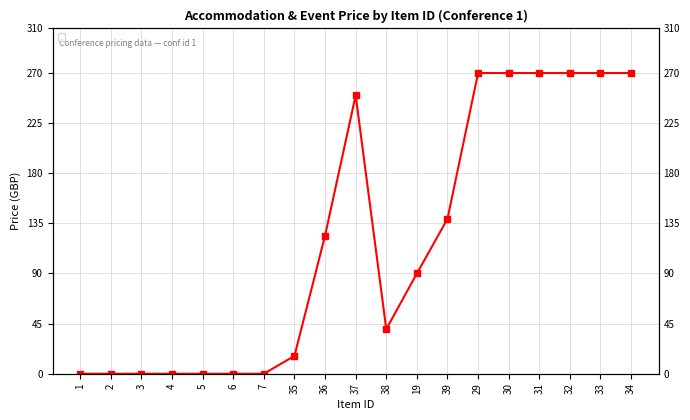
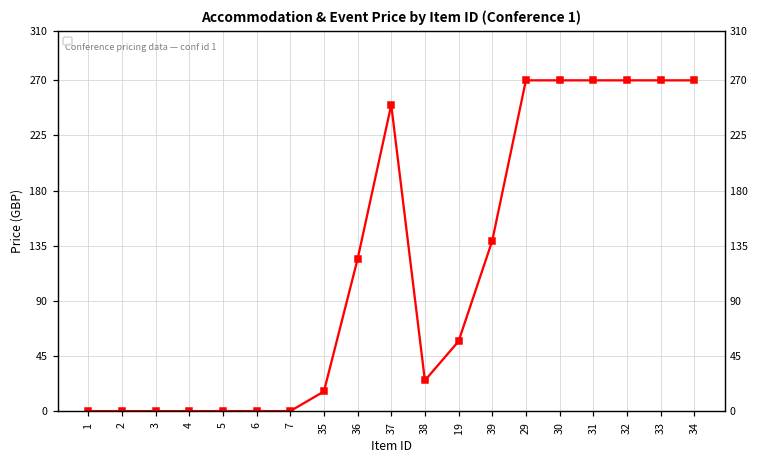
38: 40 -> 25
19: 90 -> 57
